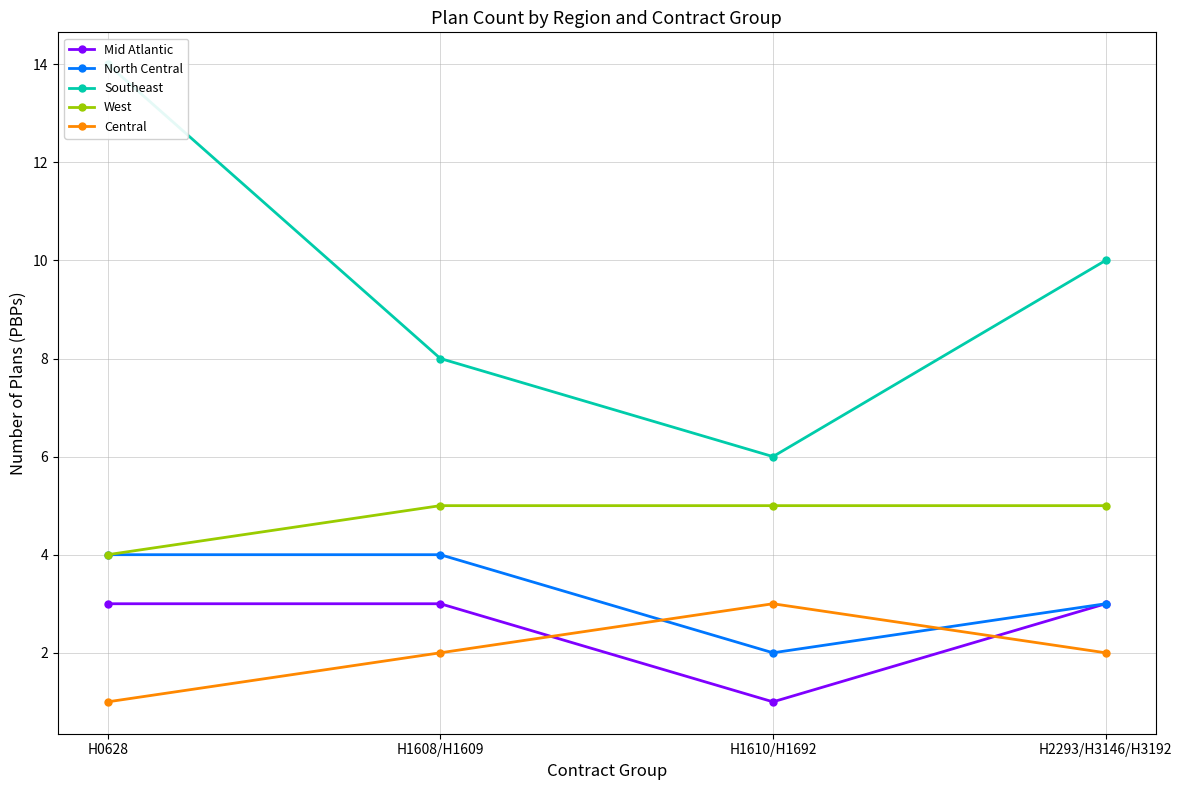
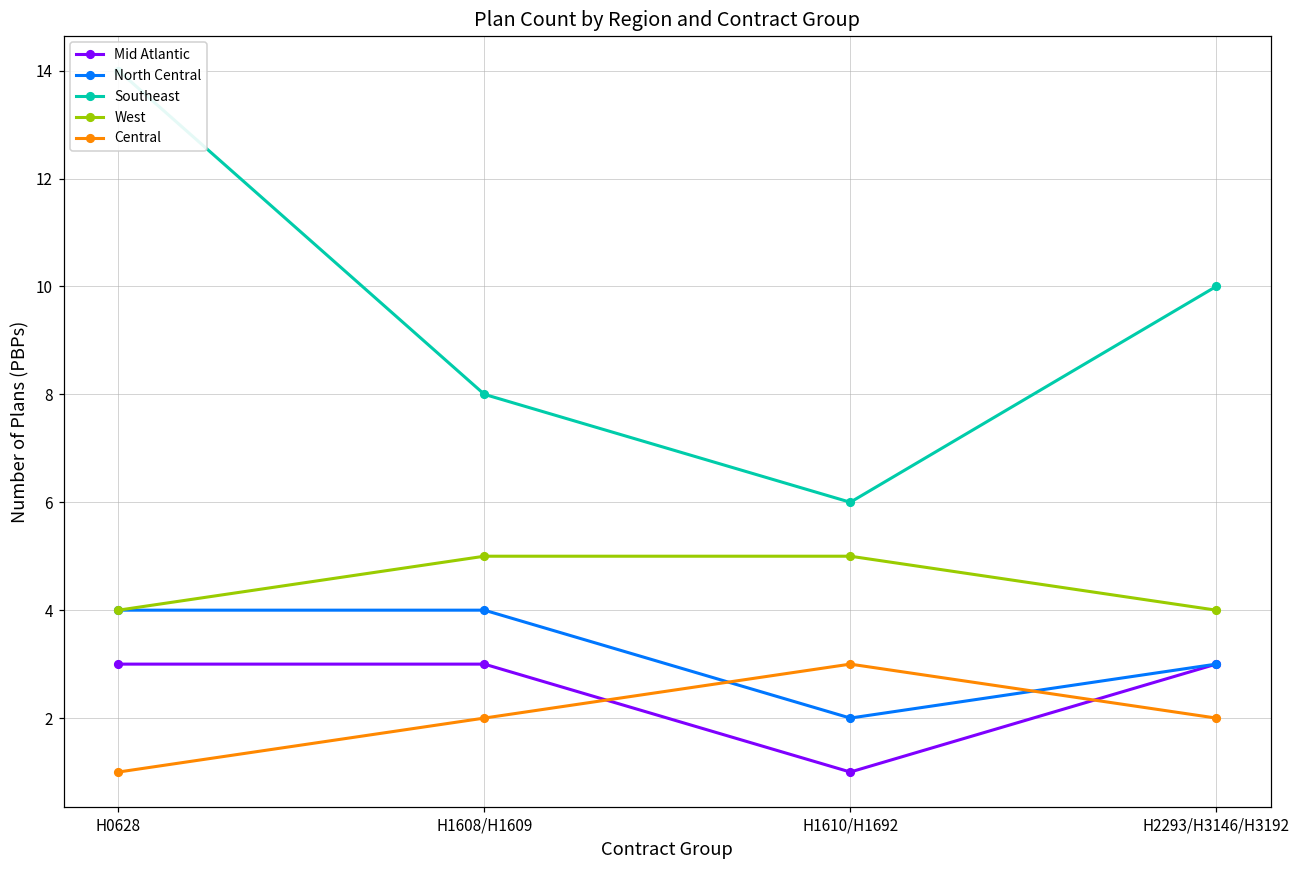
West, H2293/H3146/H3192: 5 -> 4
